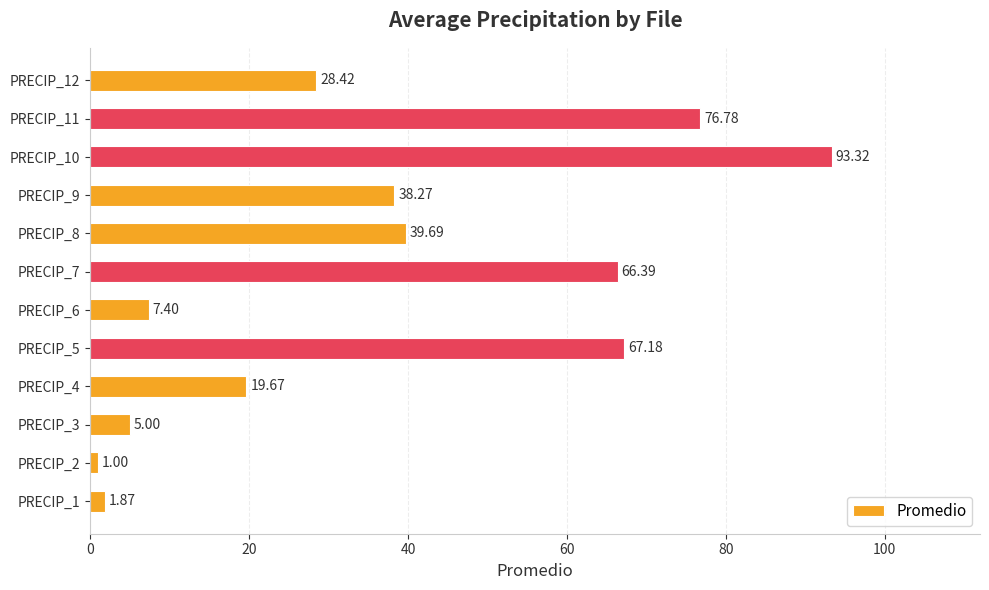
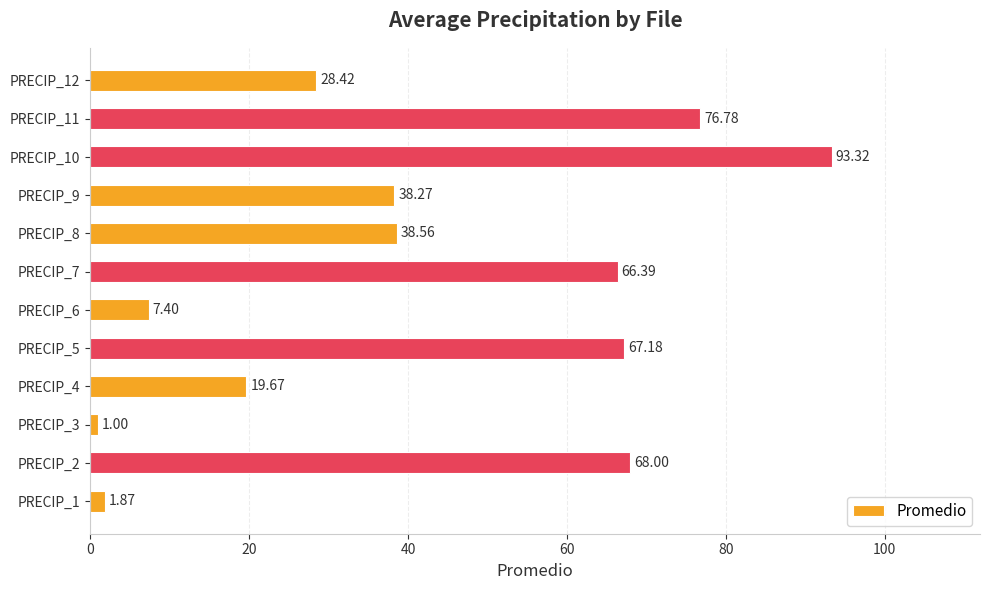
PRECIP_8: 39.69 -> 38.56
PRECIP_3: 5.00 -> 1.00
PRECIP_2: 1.00 -> 68.00
